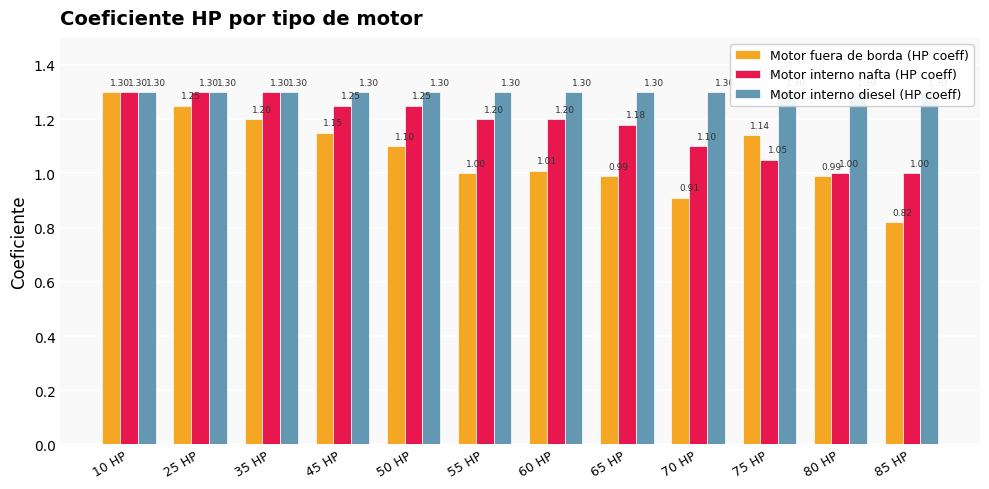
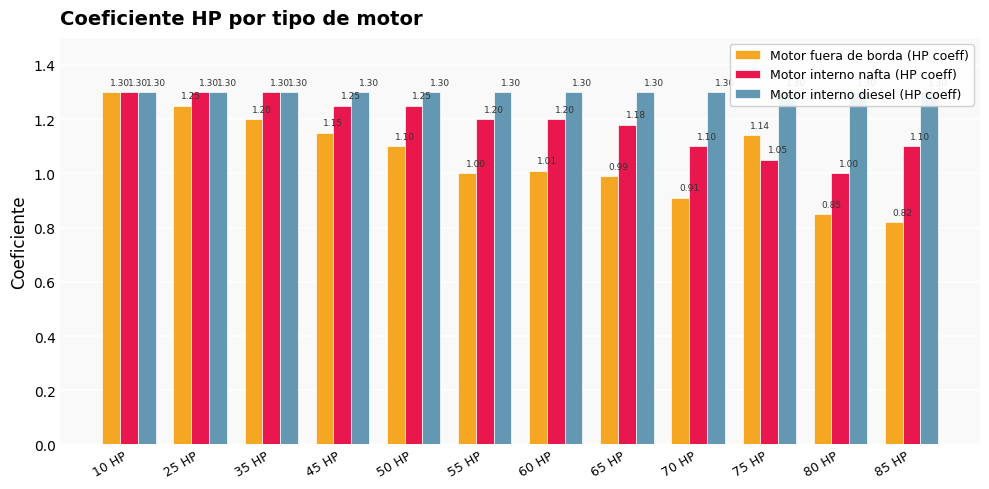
Motor fuera de borda (HP coeff), 80 HP: 0.99 -> 0.85
Motor interno nafta (HP coeff), 85 HP: 1.00 -> 1.10
